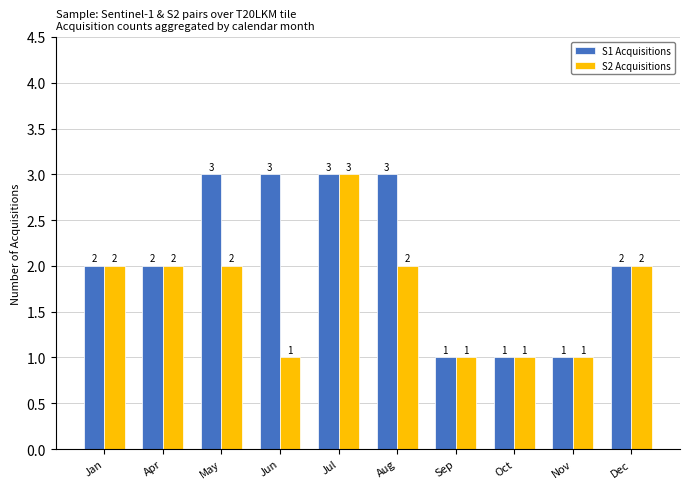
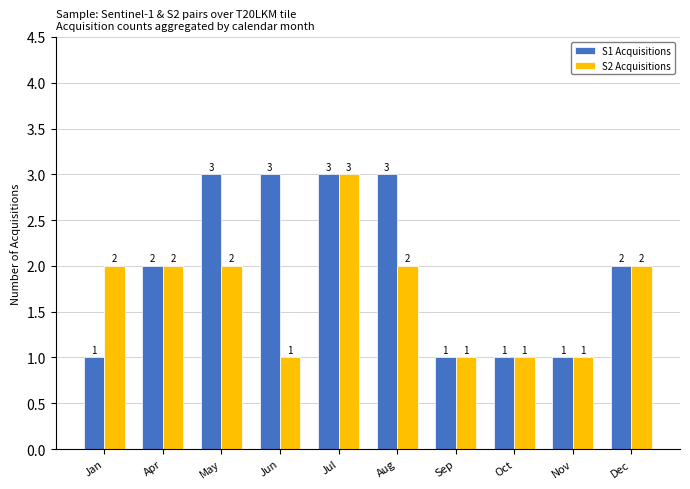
S1 Acquisitions, Jan: 2 -> 1
